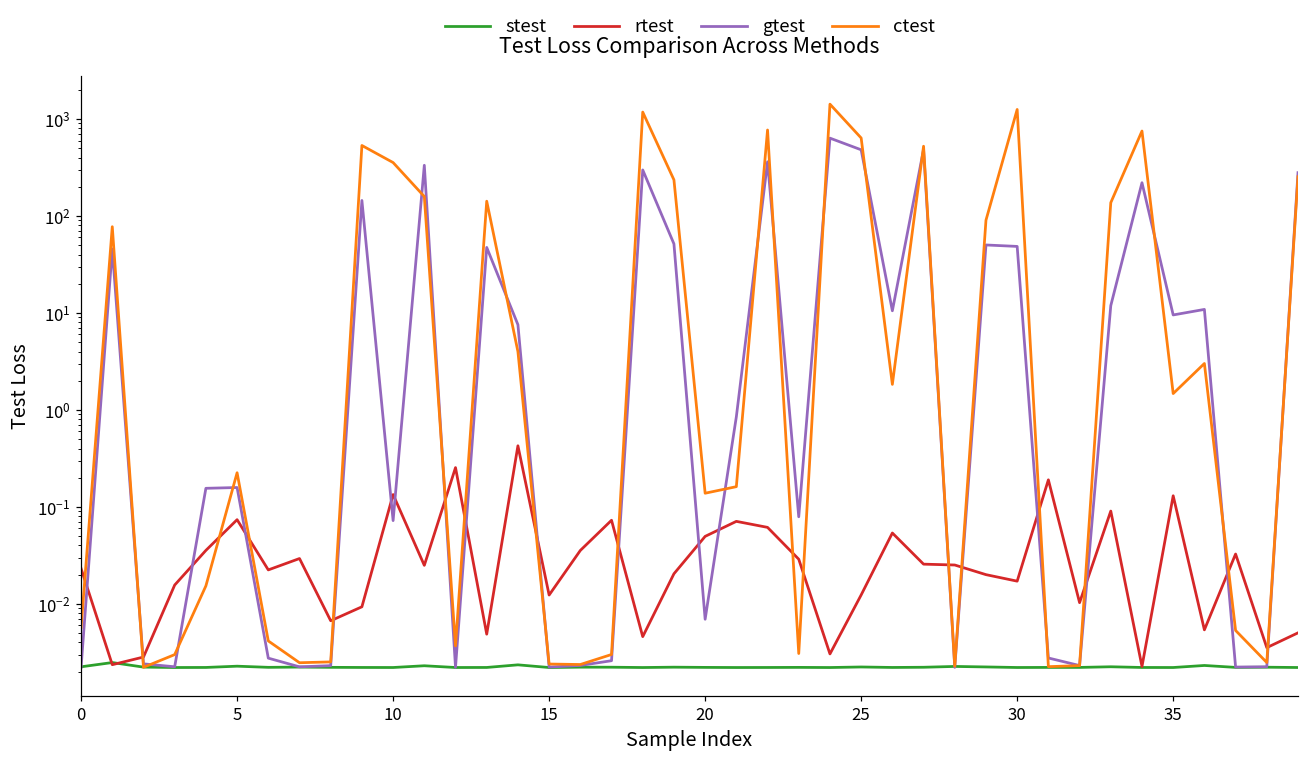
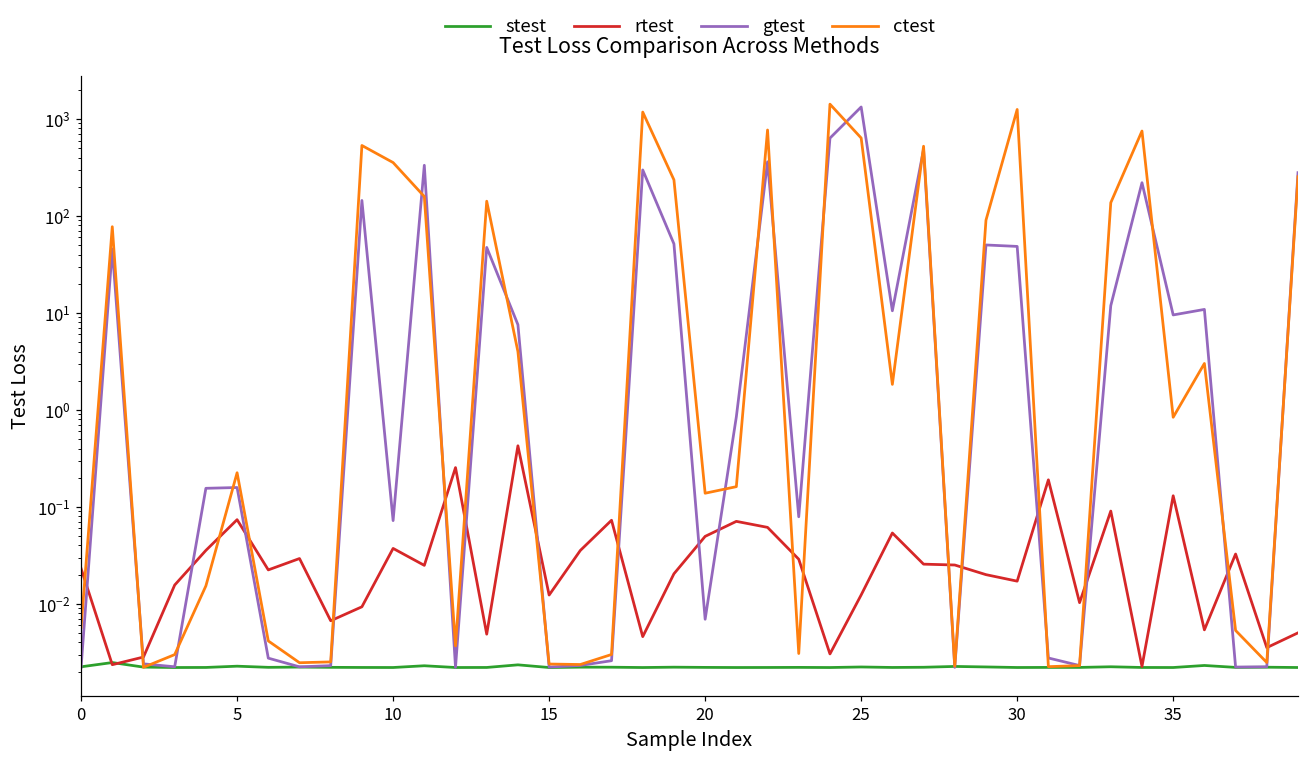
rtest, 10: 0.13 -> 0.037
gtest, 25: 500 -> 1300
ctest, 35: 1.5 -> 0.8
